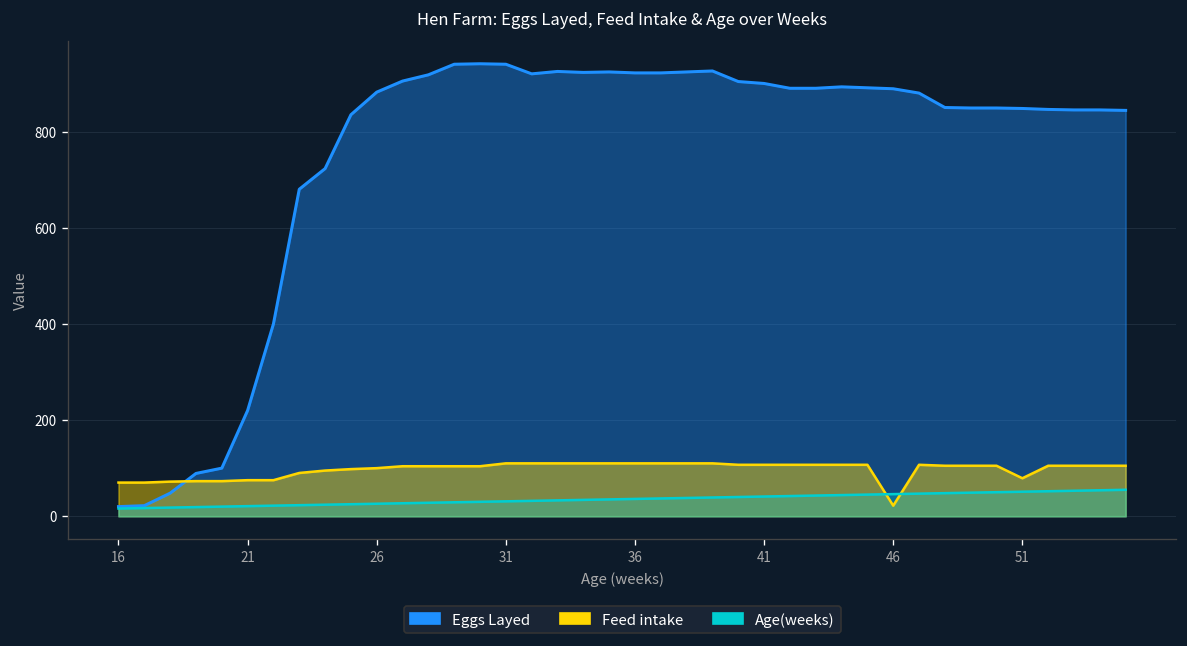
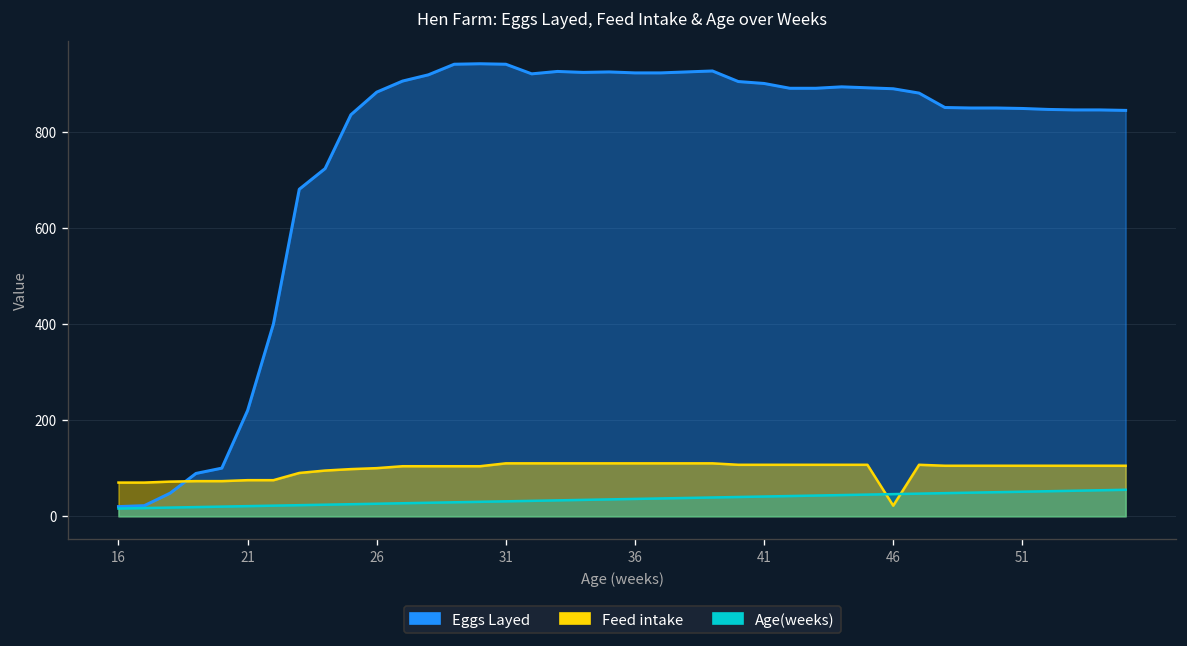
Feed intake, 51: 80 -> 110
